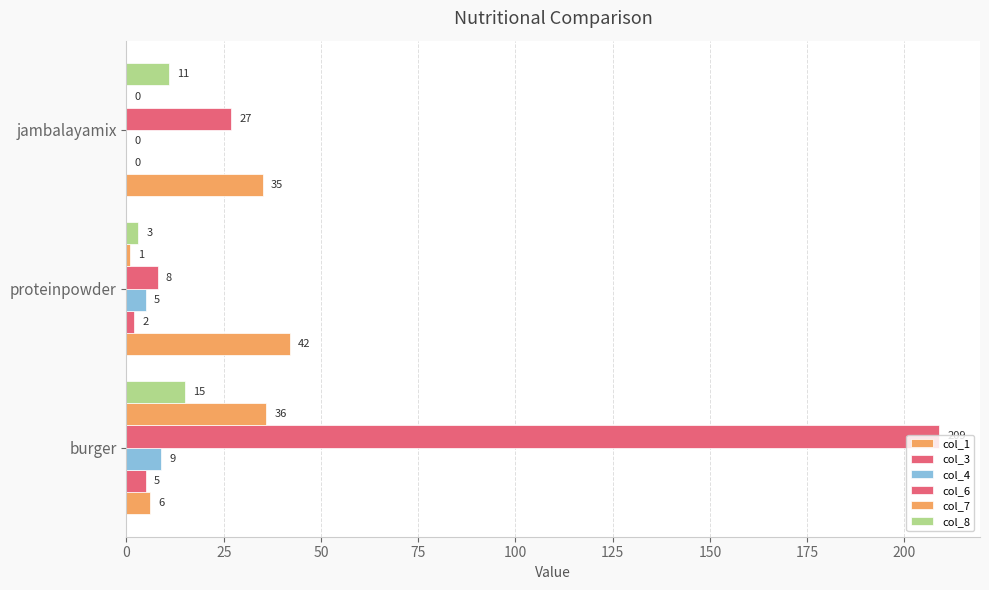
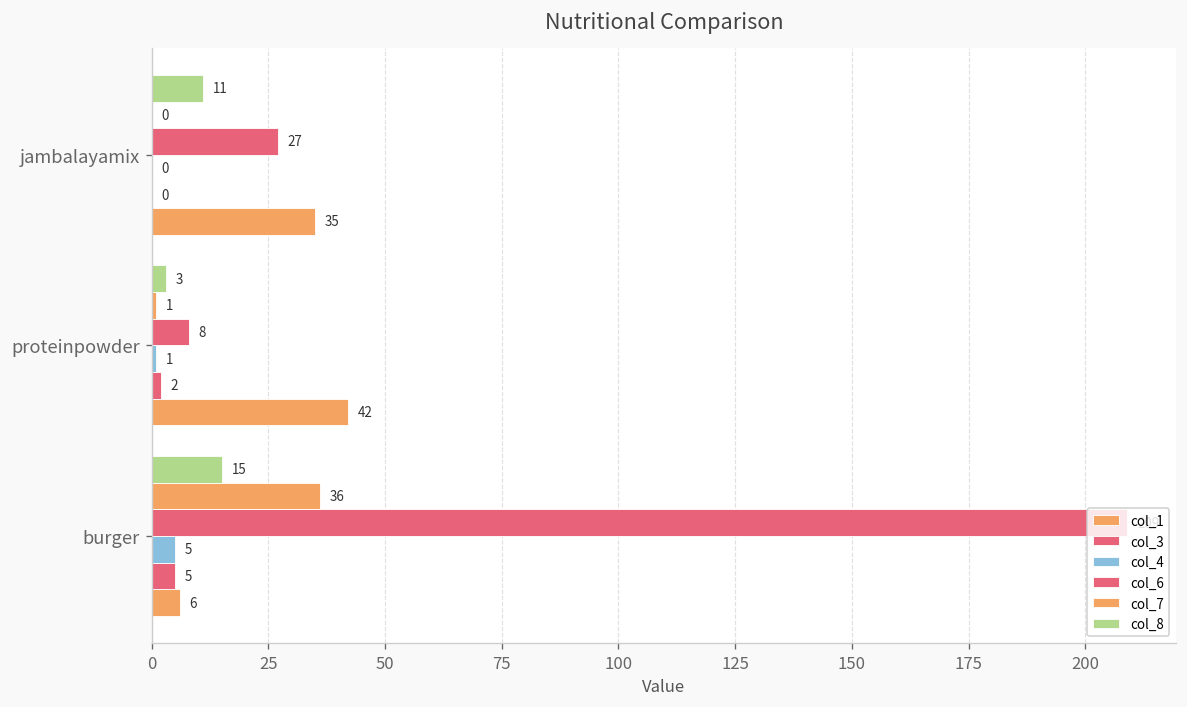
col_4, proteinpowder: 5 -> 1
col_4, burger: 9 -> 5
